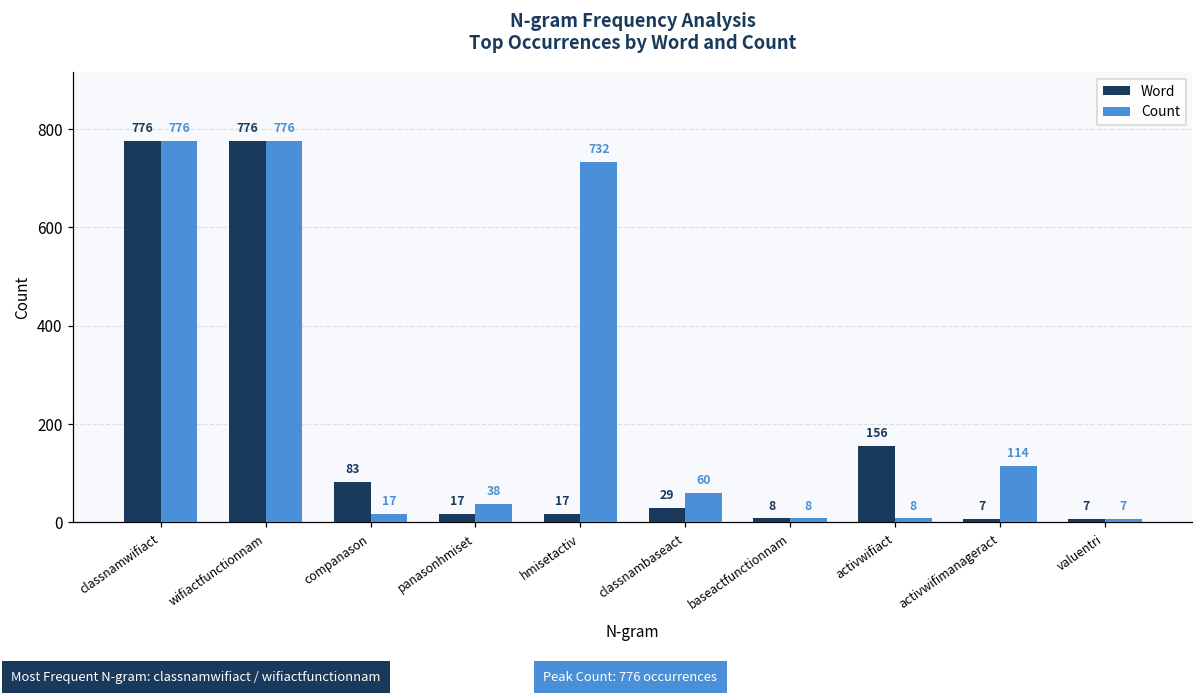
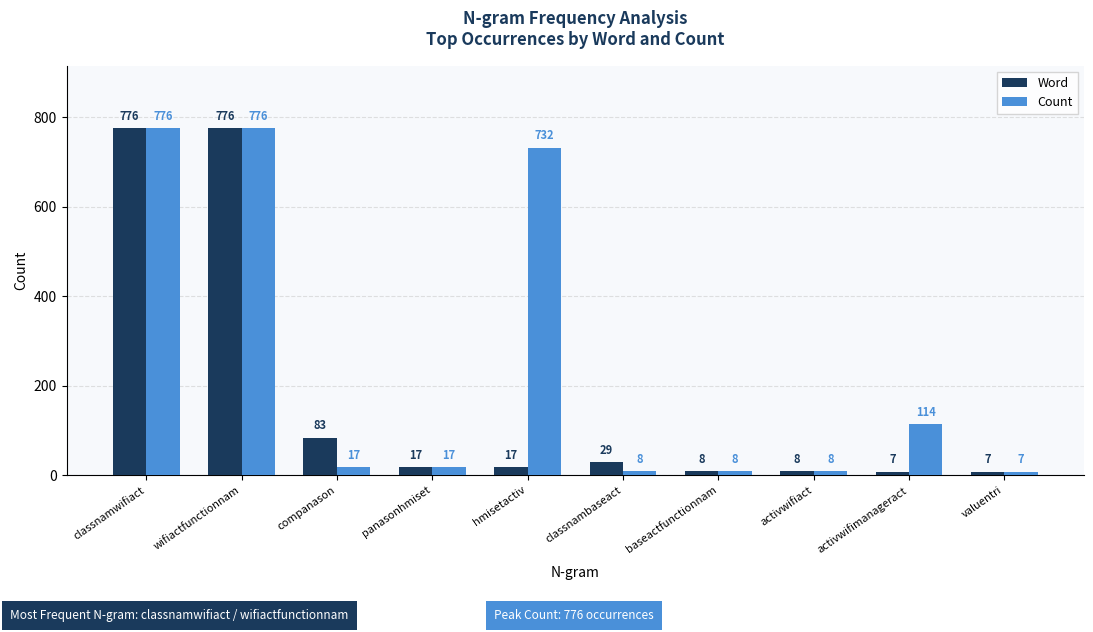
Count, panasonhmiset: 38 -> 17
Count, classnambaseact: 60 -> 8
Word, activwifiact: 156 -> 8
